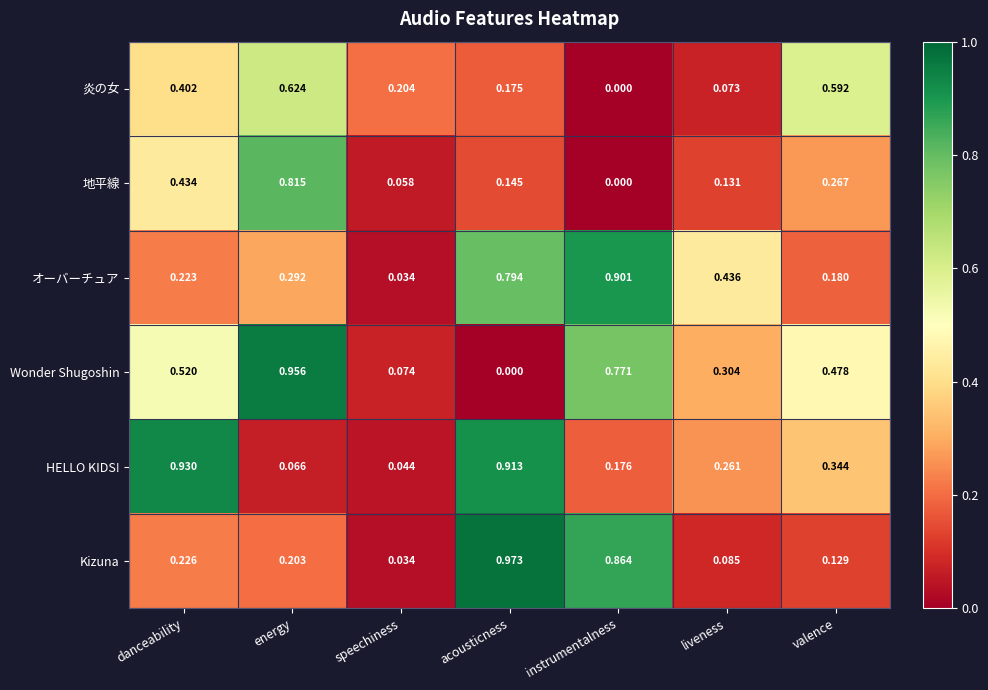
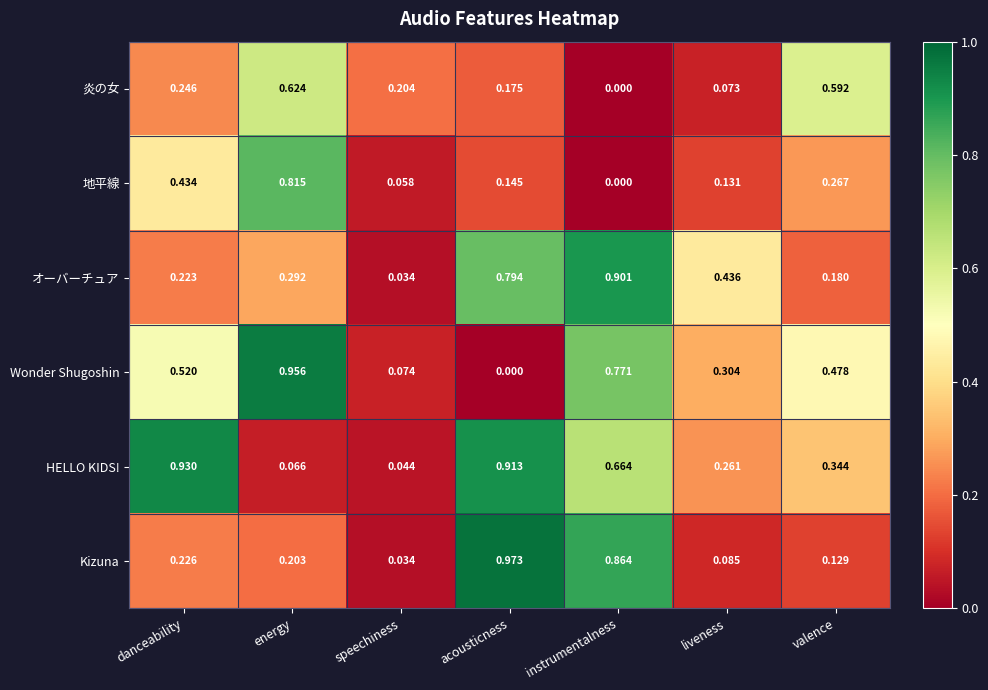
炎の女, danceability: 0.402 -> 0.246
HELLO KIDS!, instrumentalness: 0.176 -> 0.664
